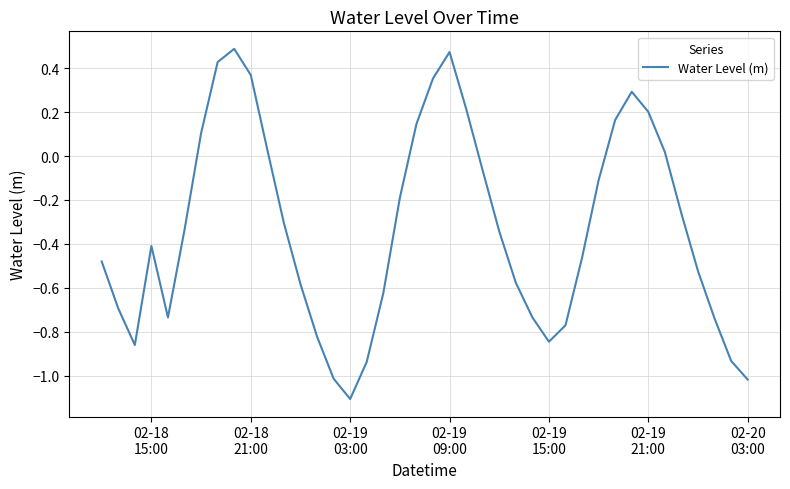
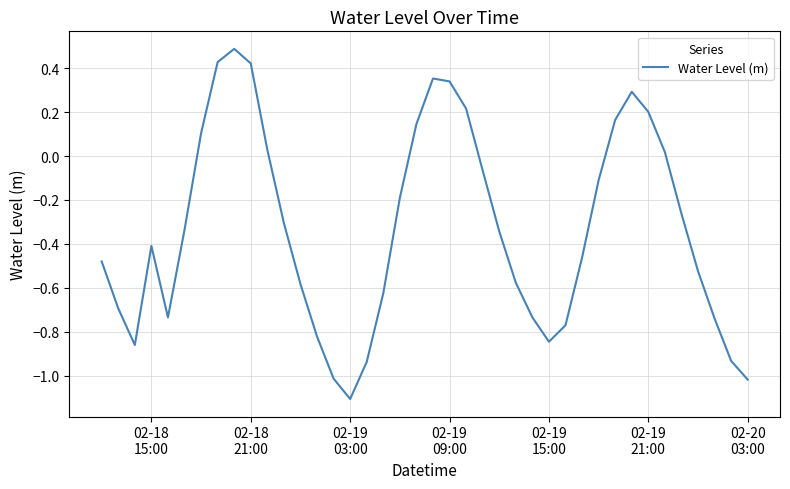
02-18 21:00: 0.37 -> 0.42
02-19 09:00: 0.47 -> 0.34
